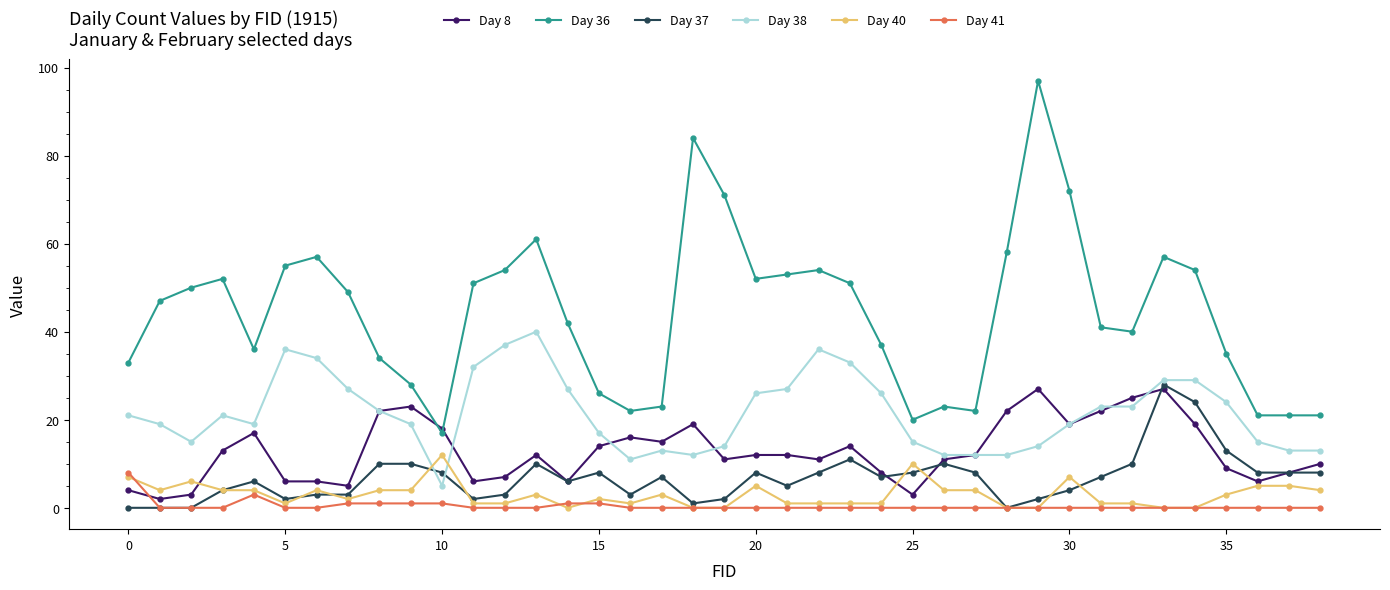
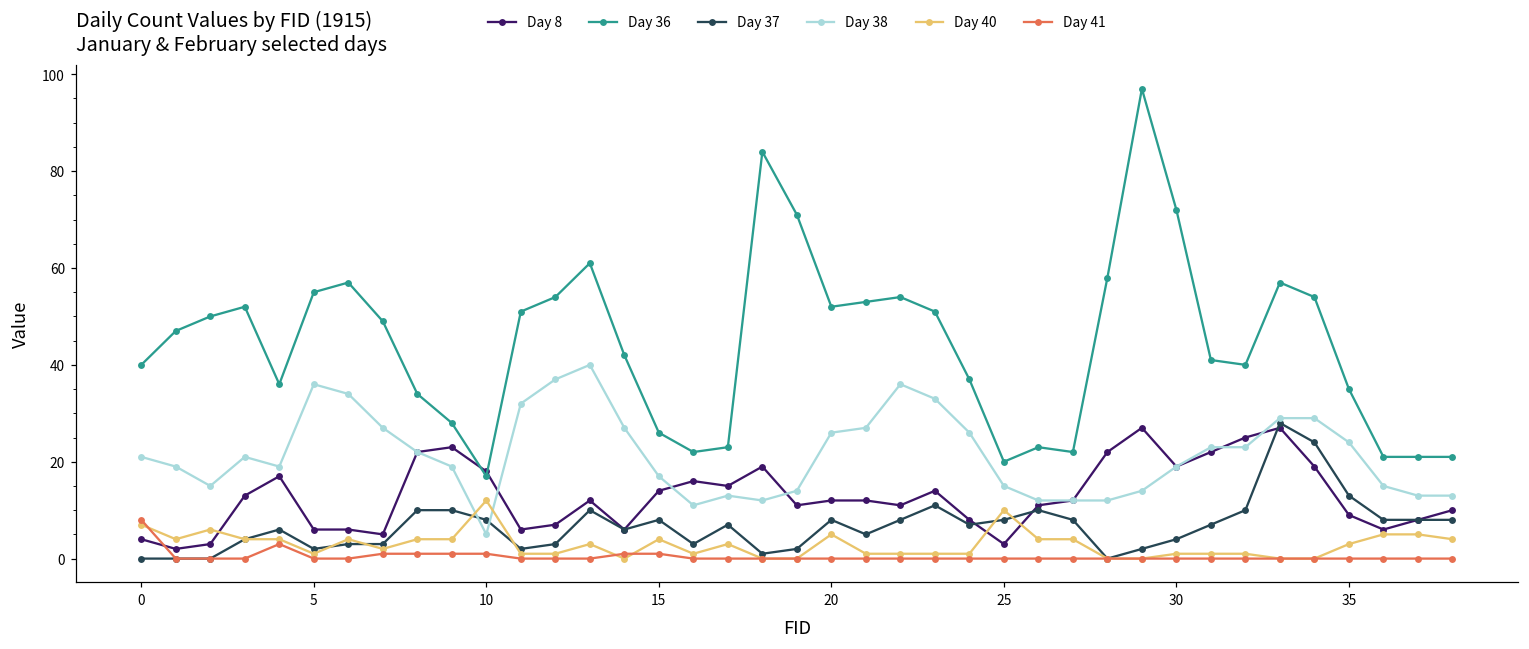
Day 36, 0: 33 -> 40
Day 40, 15: 2 -> 4
Day 40, 30: 7 -> 1
